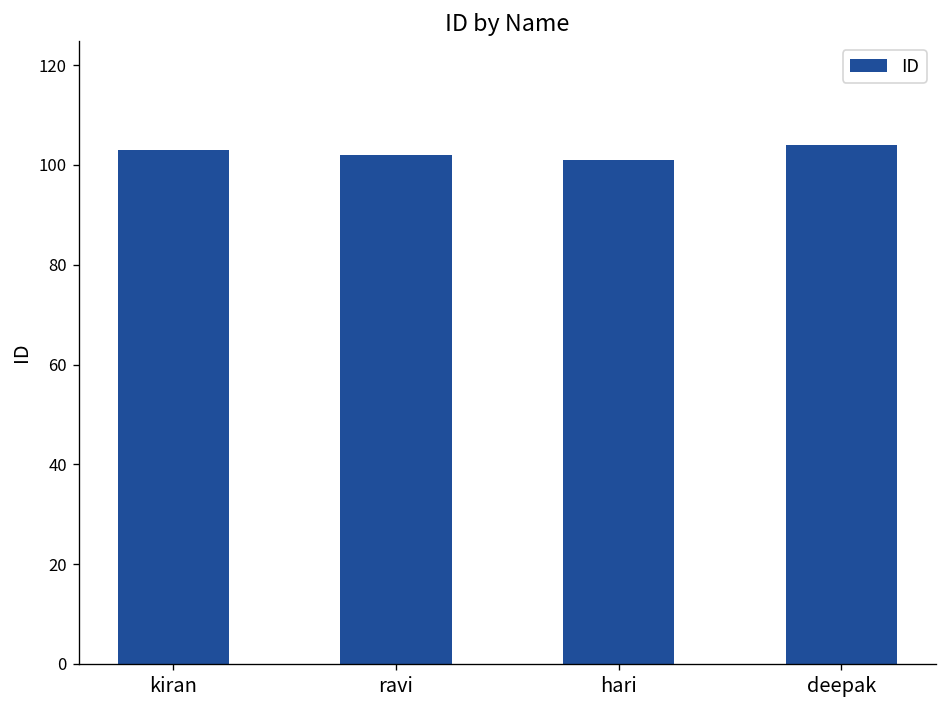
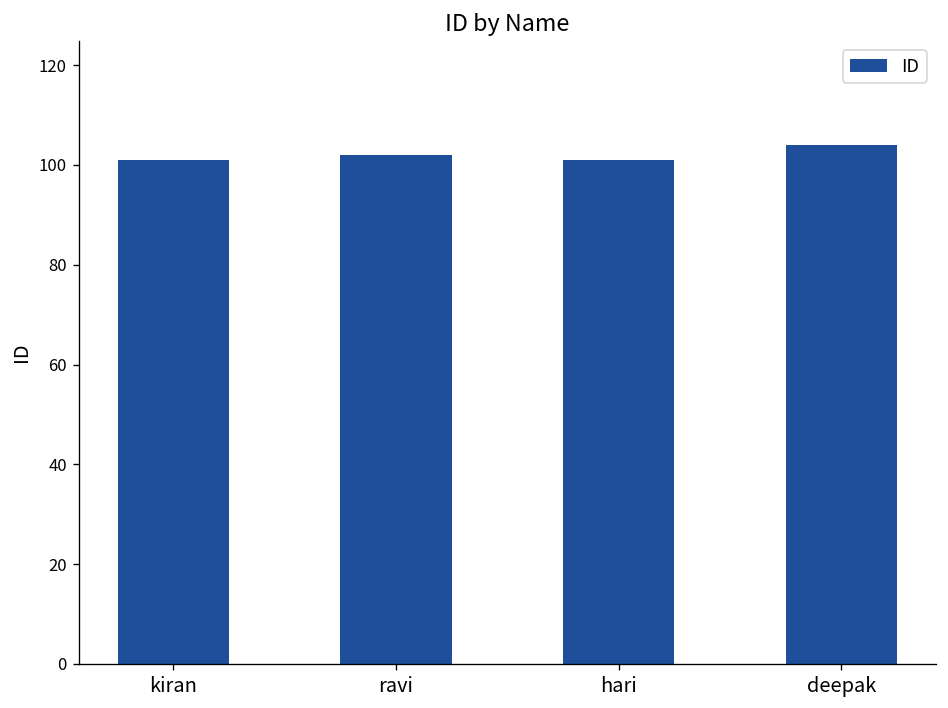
kiran: 103 -> 101
